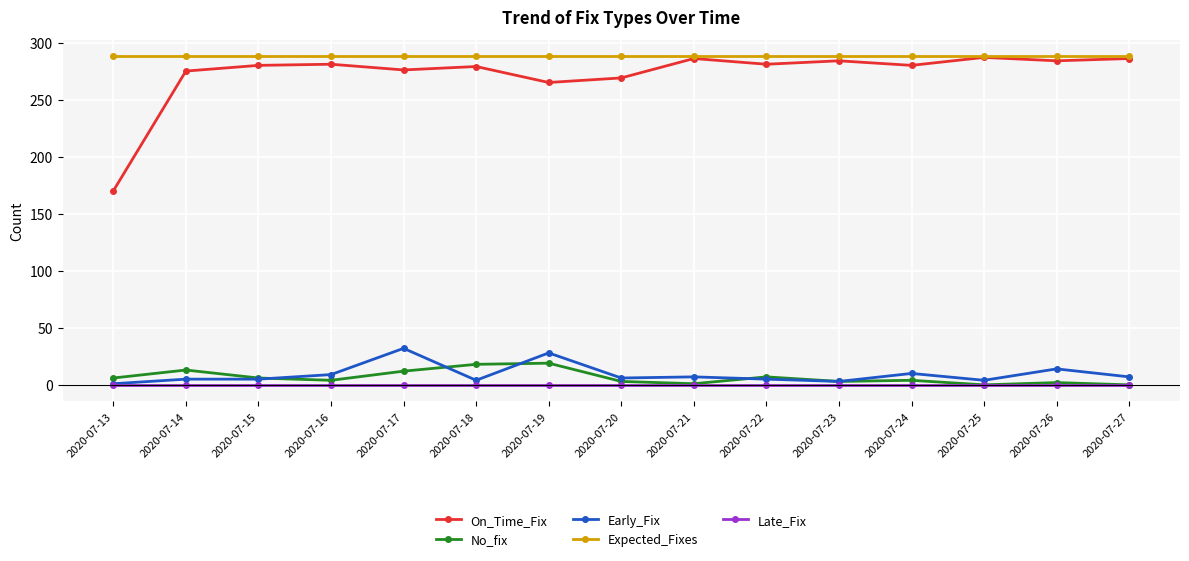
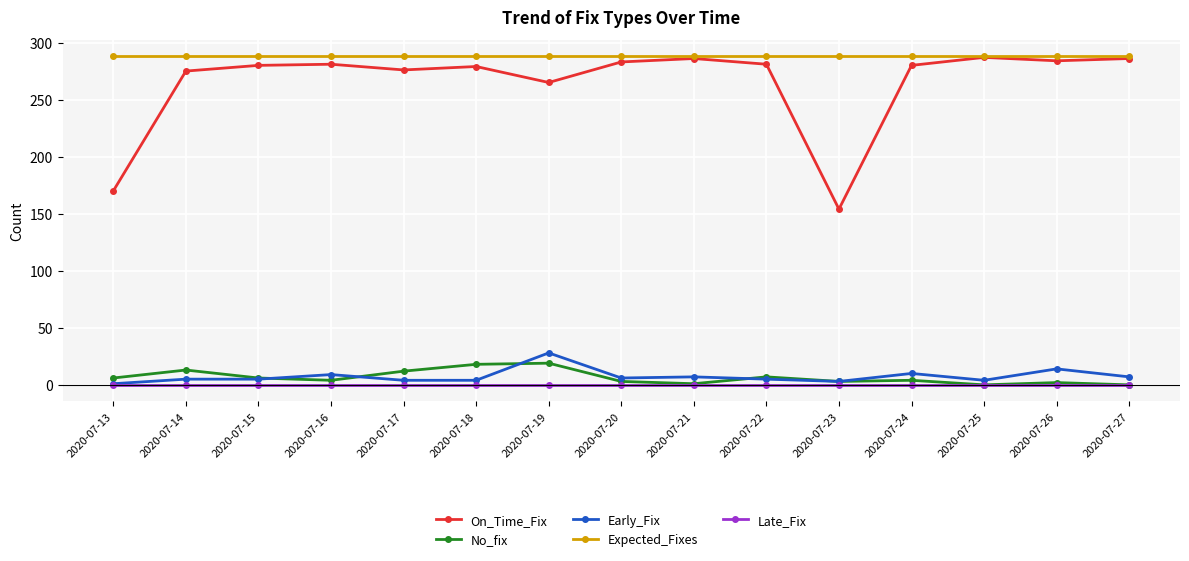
Early_Fix, 2020-07-17: 32 -> 4
On_Time_Fix, 2020-07-20: 269 -> 283
On_Time_Fix, 2020-07-23: 284 -> 154
